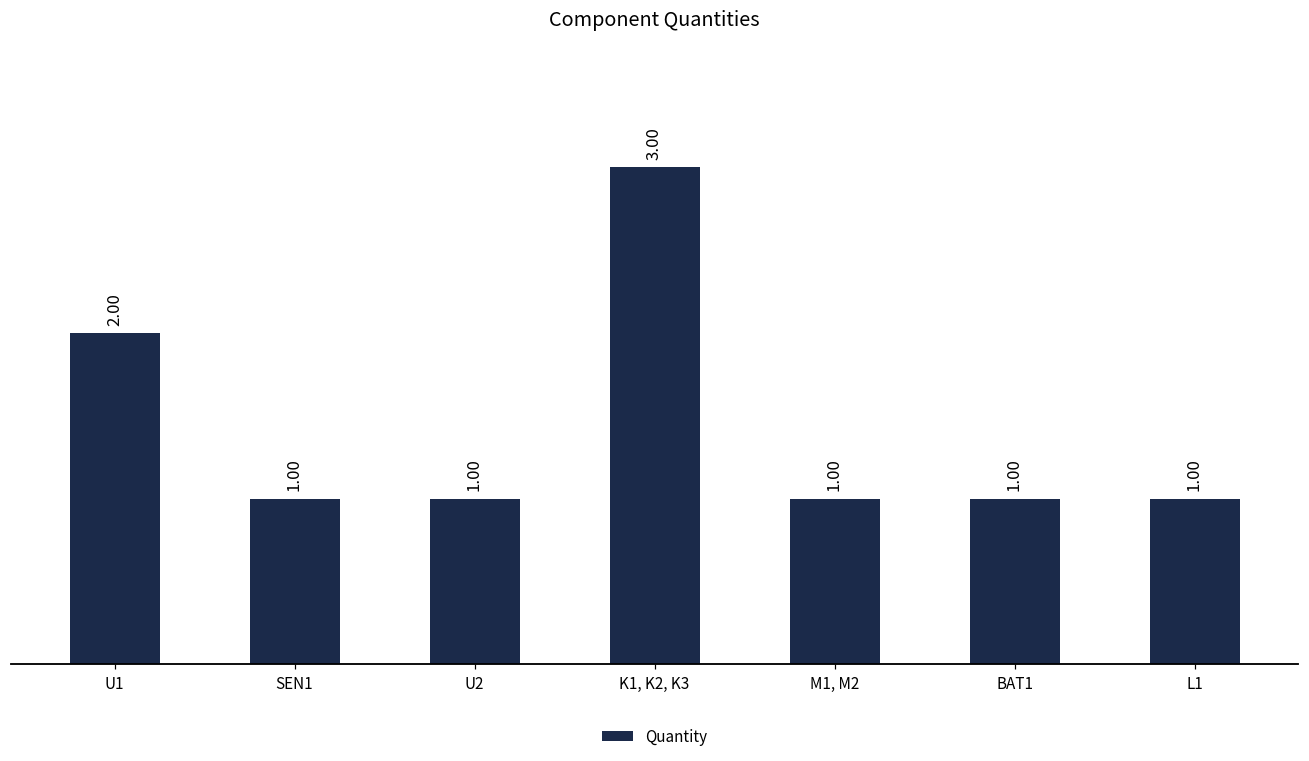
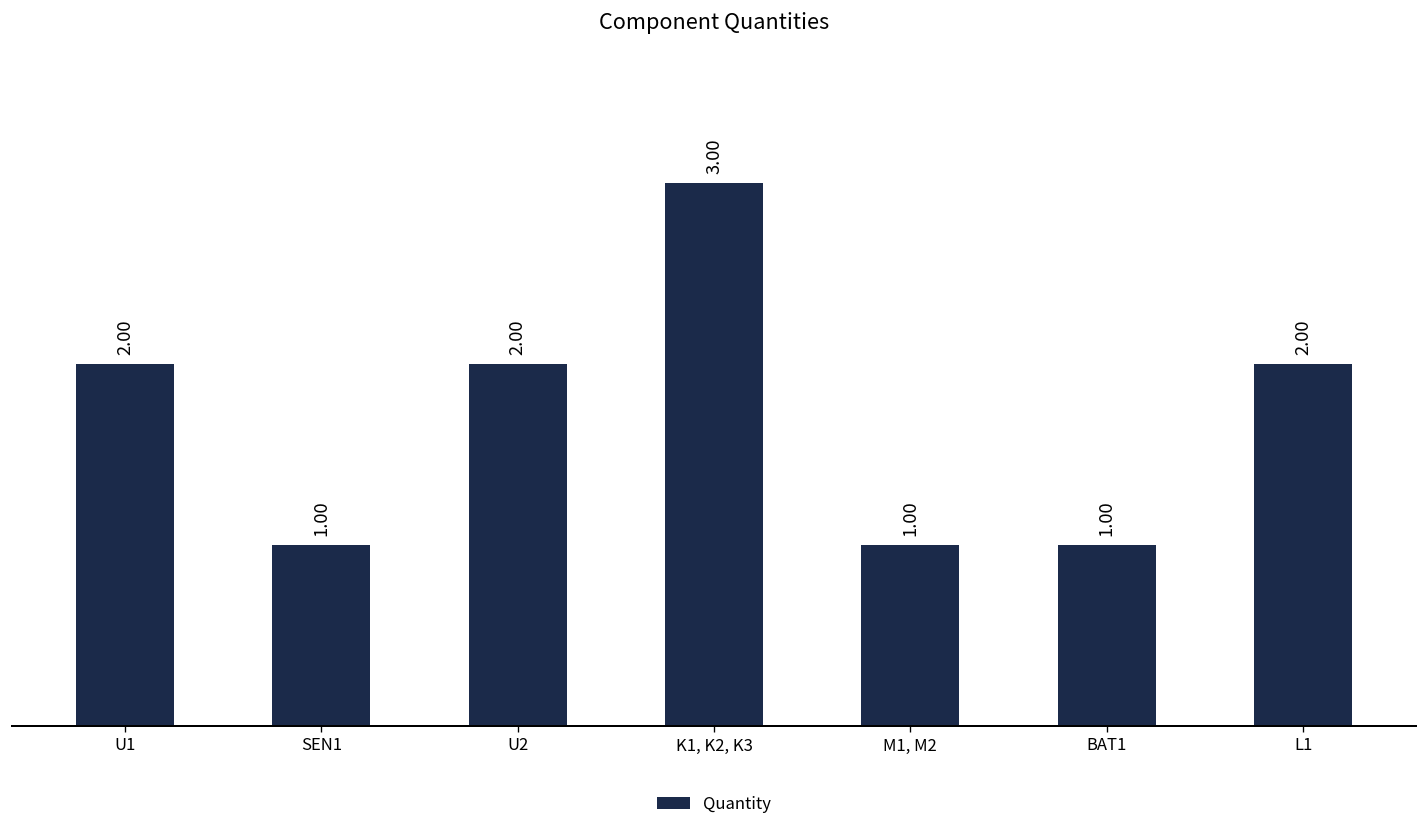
U2: 1.00 -> 2.00
L1: 1.00 -> 2.00
